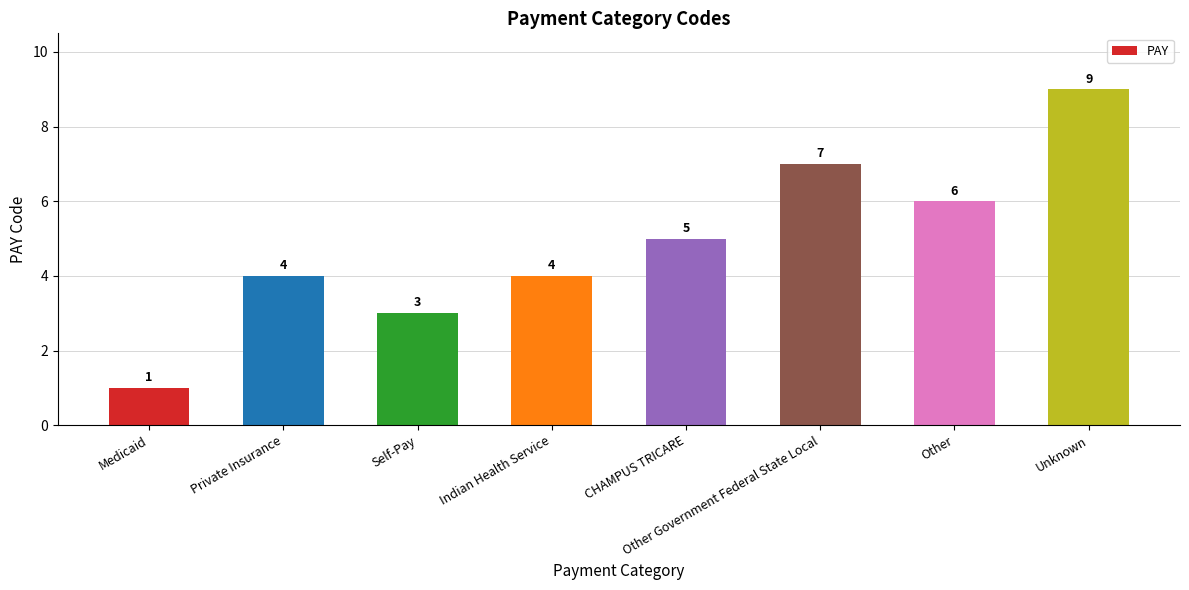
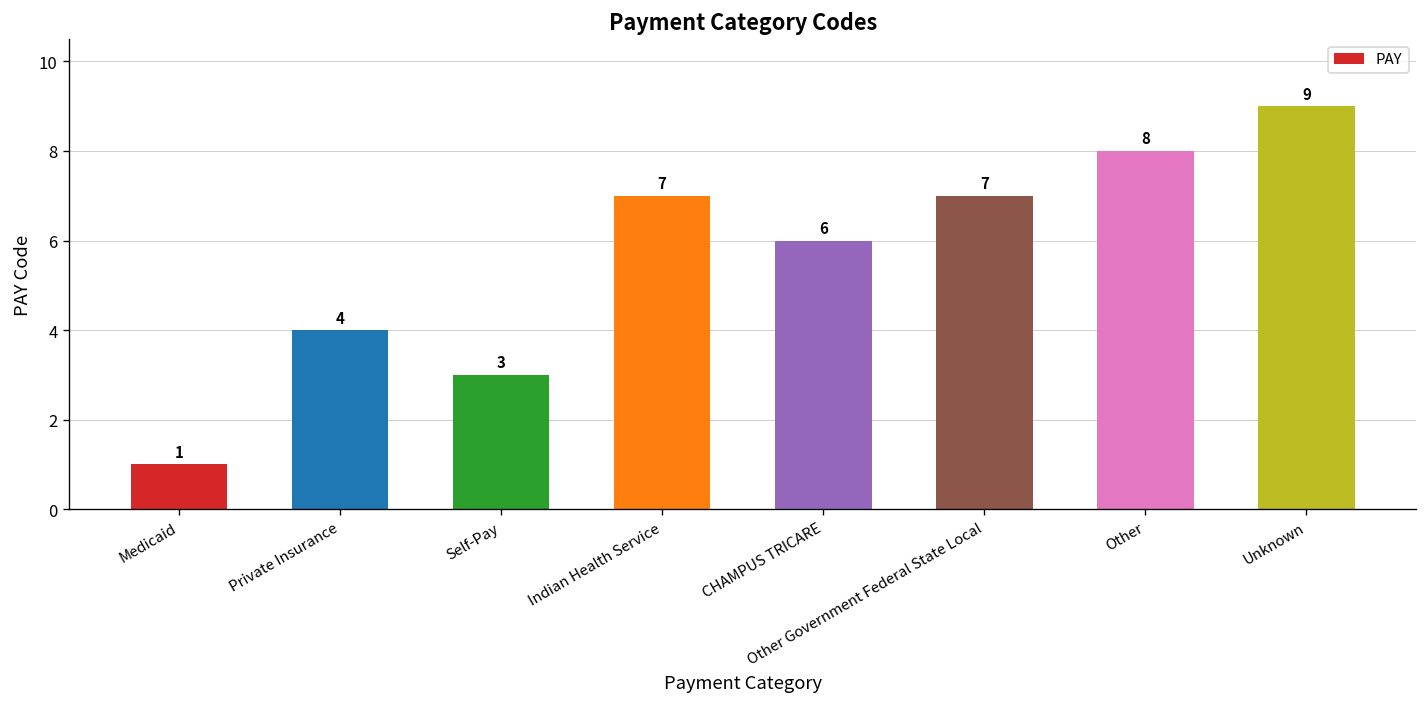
Indian Health Service: 4 -> 7
CHAMPUS TRICARE: 5 -> 6
Other: 6 -> 8
